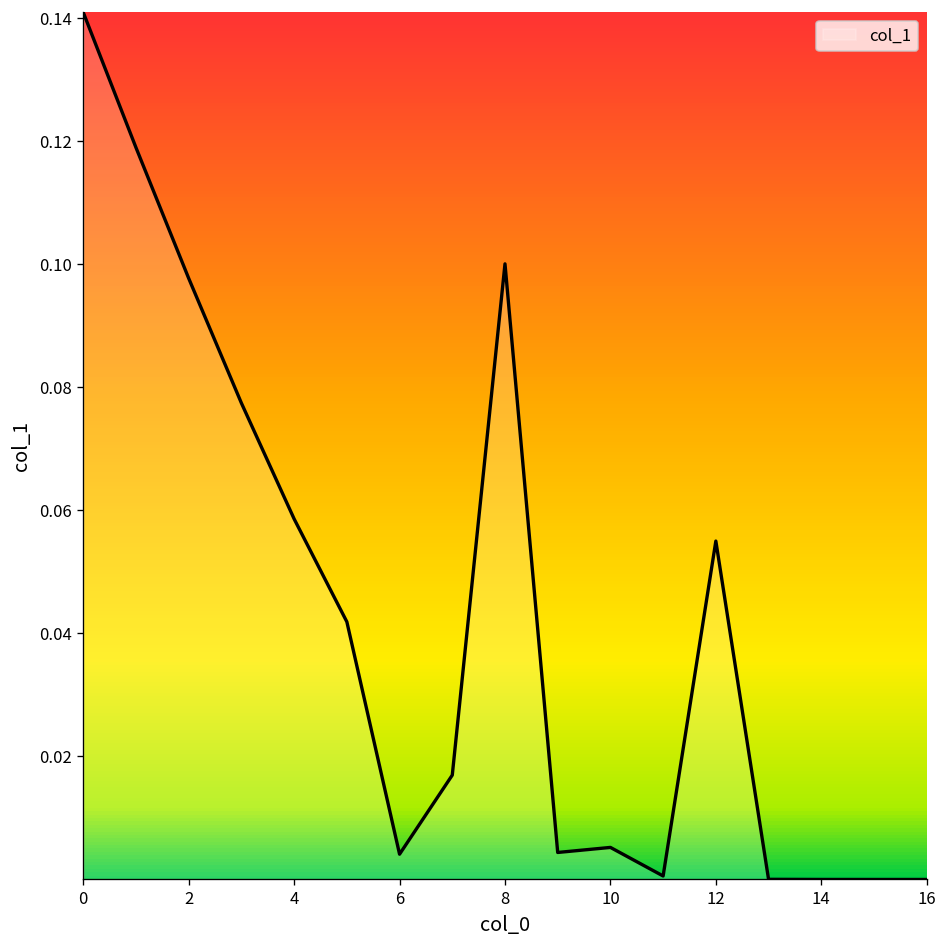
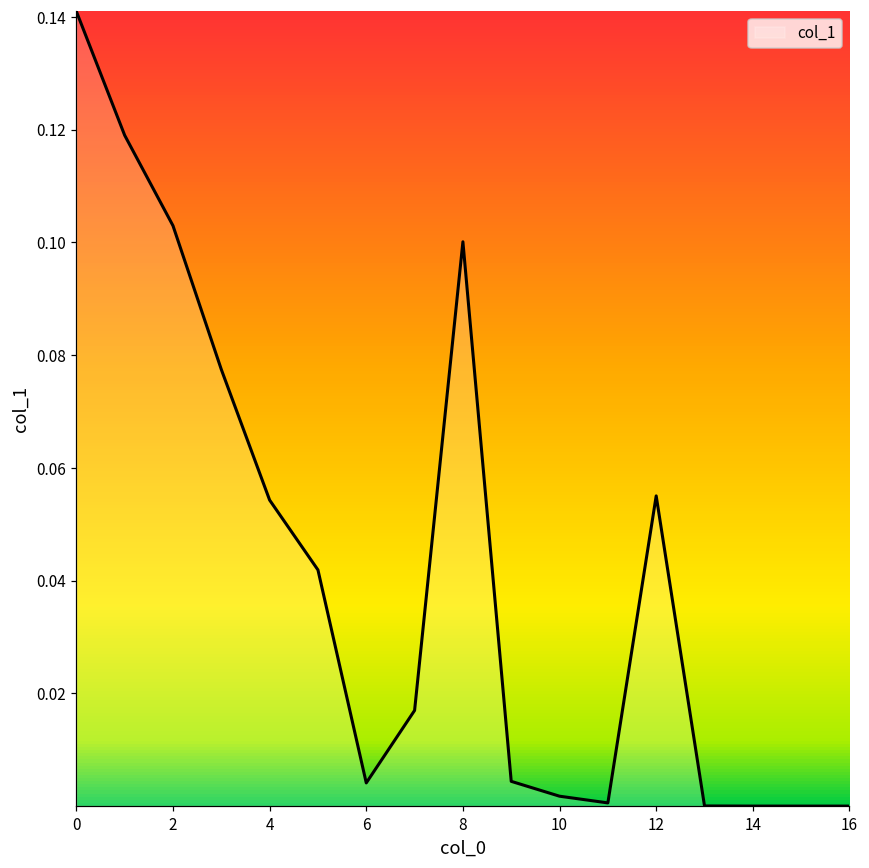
2: 0.098 -> 0.103
4: 0.059 -> 0.054
10: 0.005 -> 0.002
